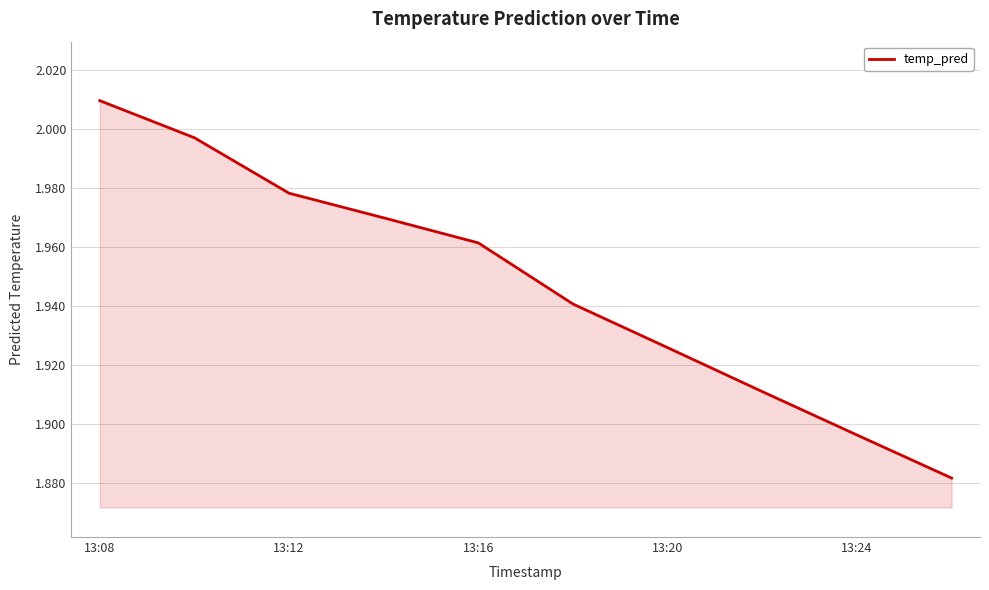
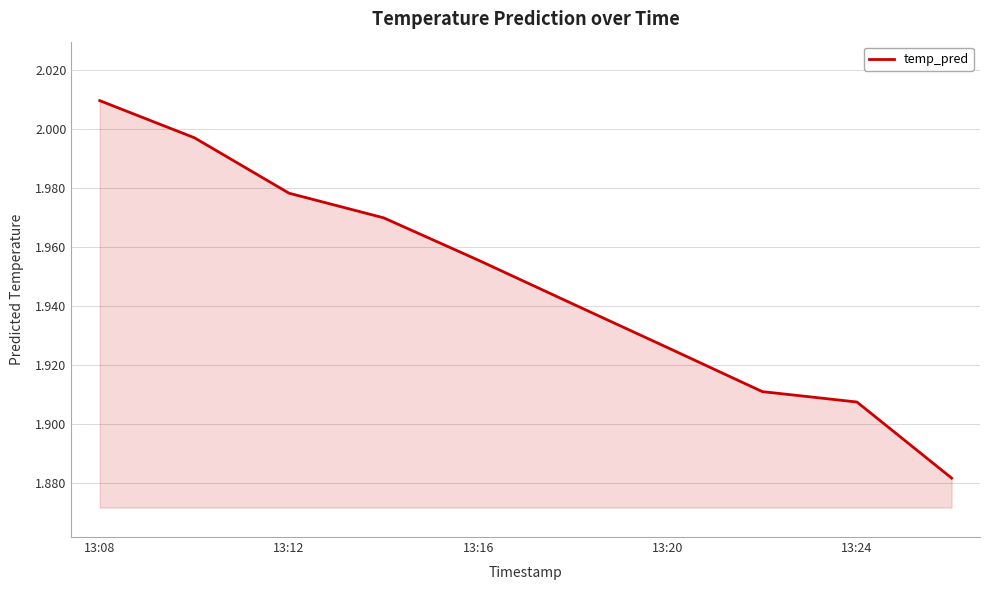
13:16: 1.961 -> 1.955
13:24: 1.896 -> 1.907
